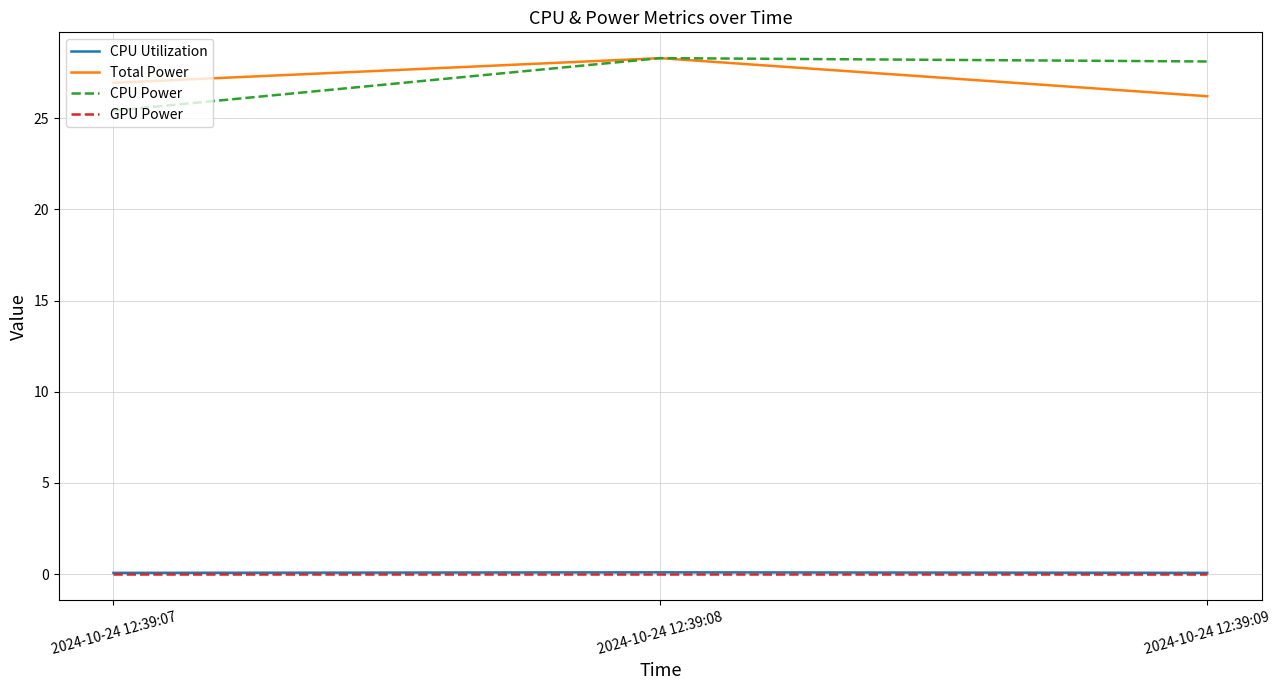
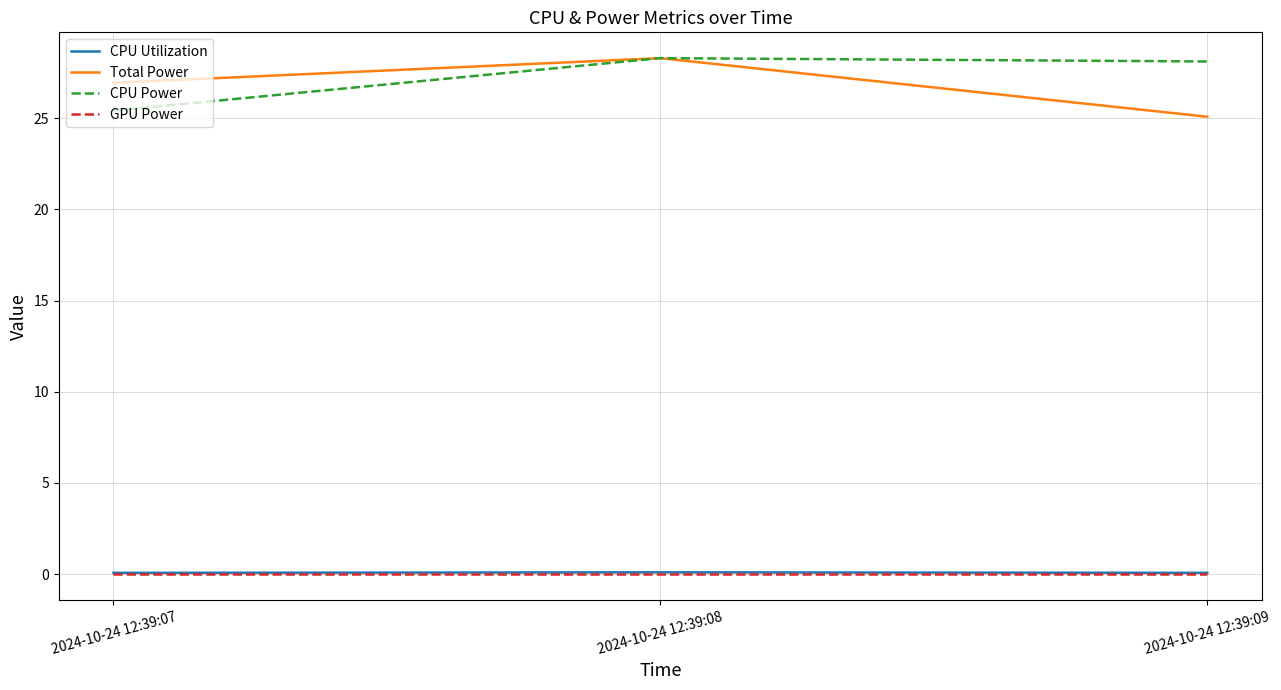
Total Power, 2024-10-24 12:39:09: 26.2 -> 25.1
